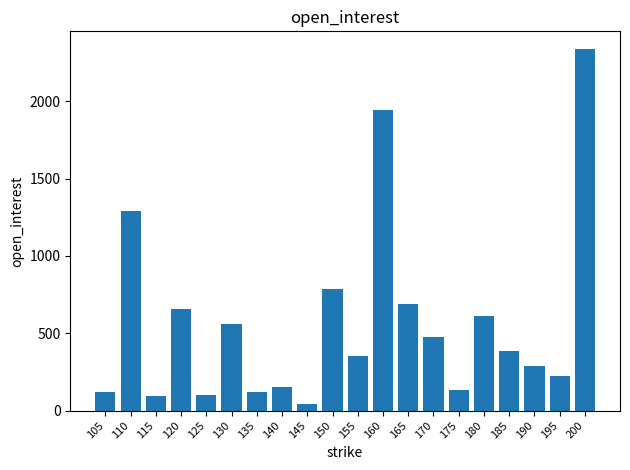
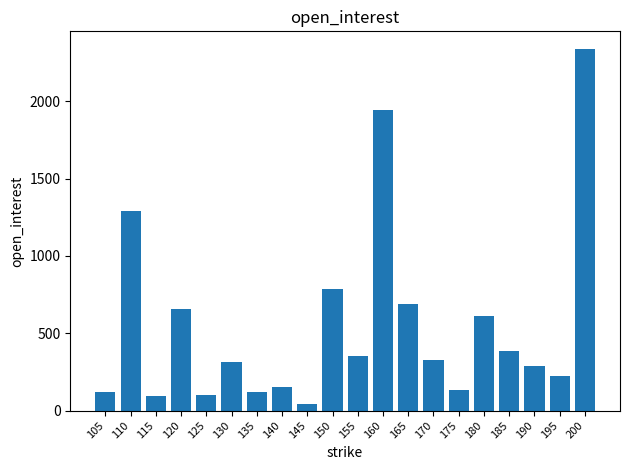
130: 560 -> 320
170: 480 -> 330
